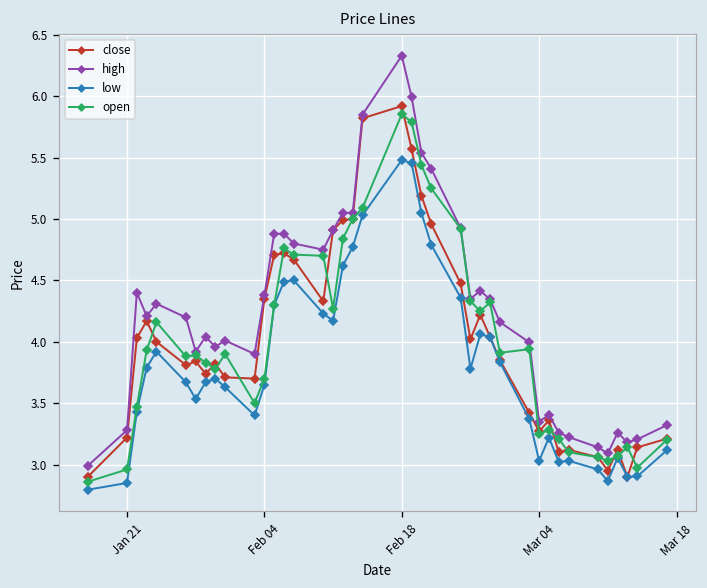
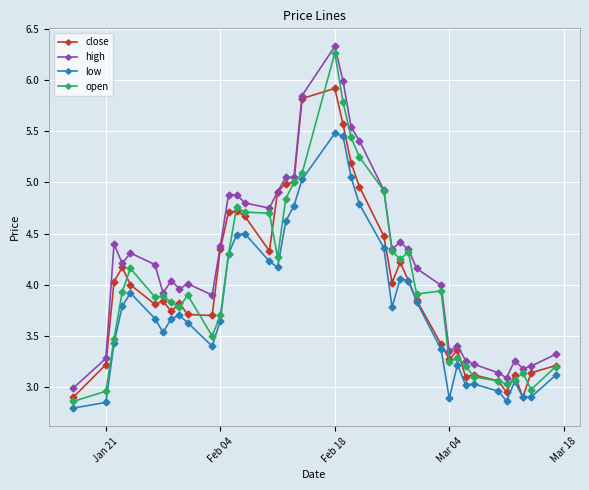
open, Feb 18: 5.85 -> 6.27
low, Mar 04: 3.03 -> 2.89
